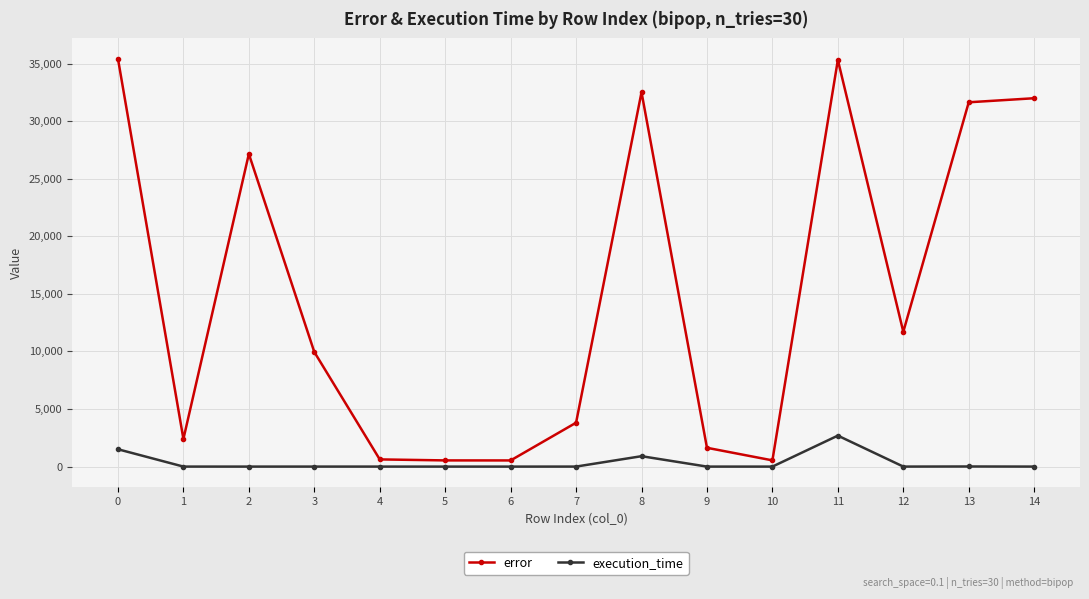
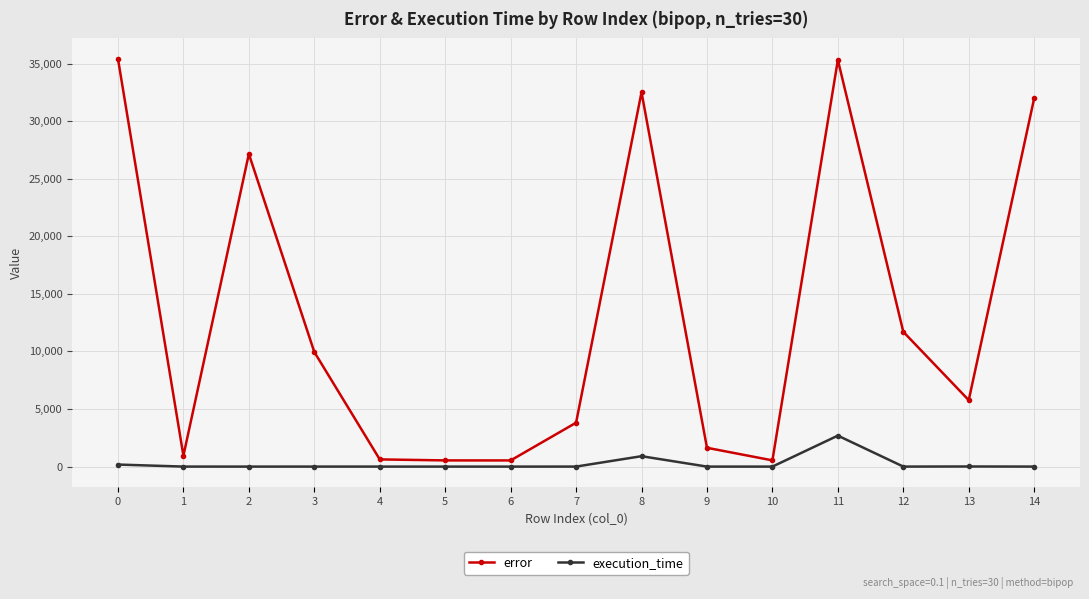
execution_time, 0: 1,500 -> 200
error, 1: 2,400 -> 900
error, 13: 31,600 -> 5,800
